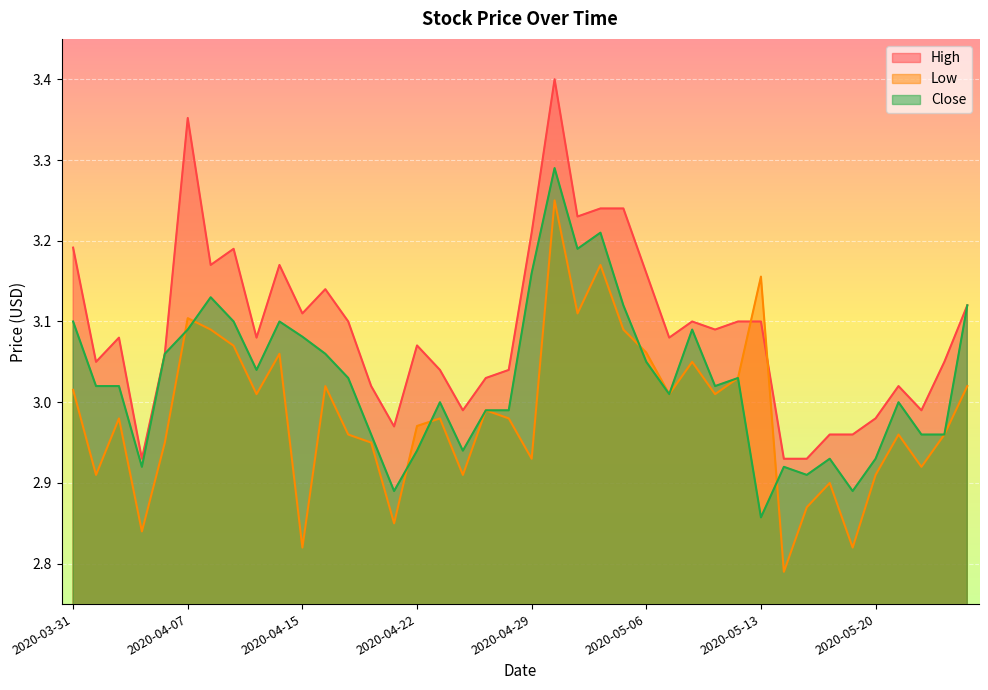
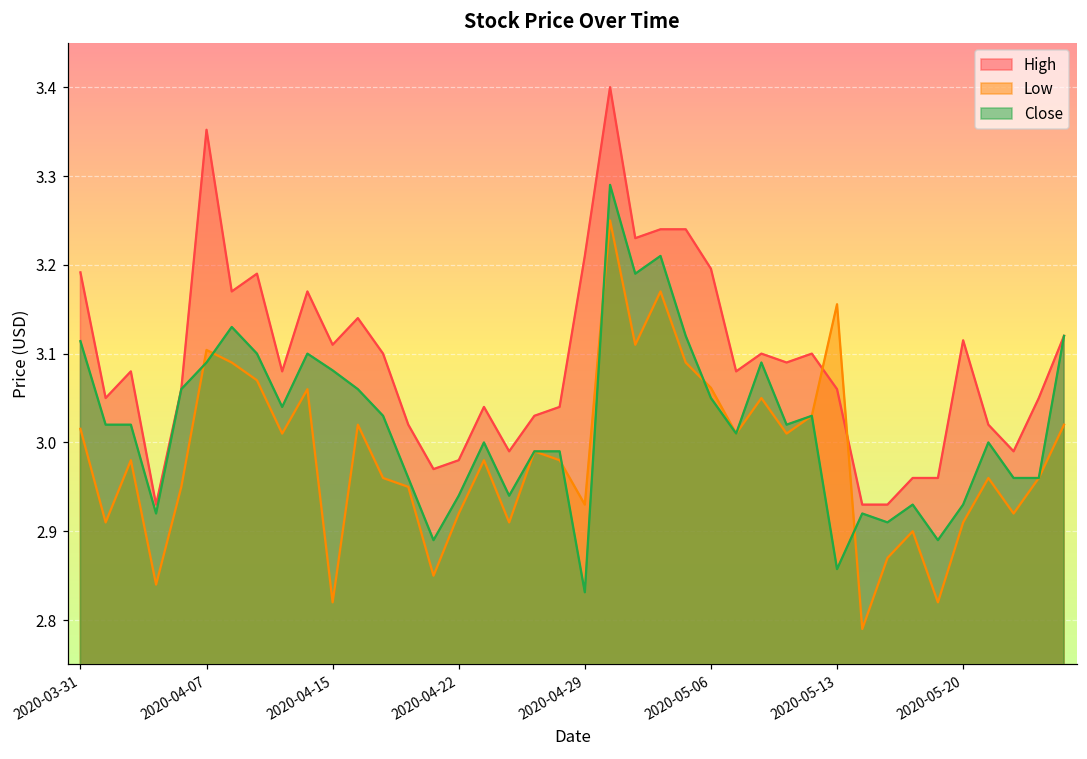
Close, 2020-03-31: 3.10 -> 3.11
High, 2020-04-22: 3.07 -> 2.98
Low, 2020-04-22: 2.97 -> 2.92
Close, 2020-04-29: 3.16 -> 2.83
High, 2020-05-06: 3.16 -> 3.20
High, 2020-05-13: 3.10 -> 3.06
High, 2020-05-20: 2.98 -> 3.12
